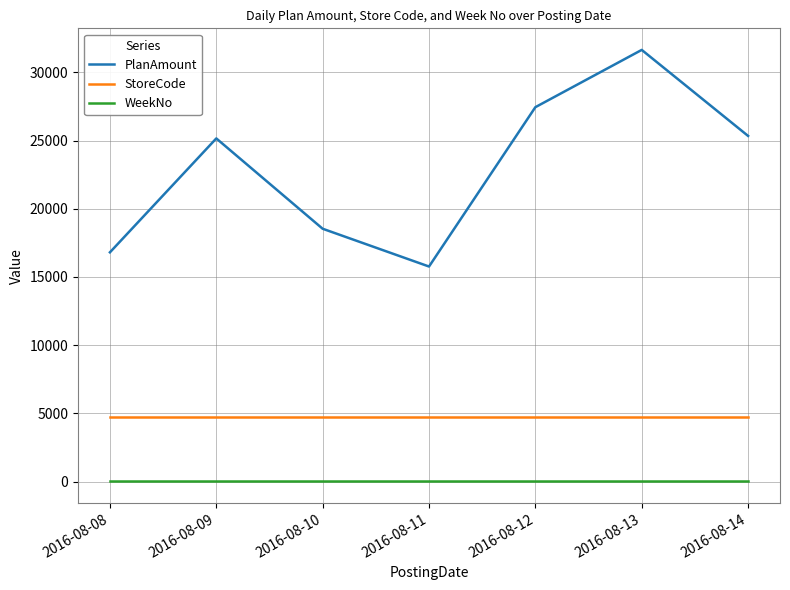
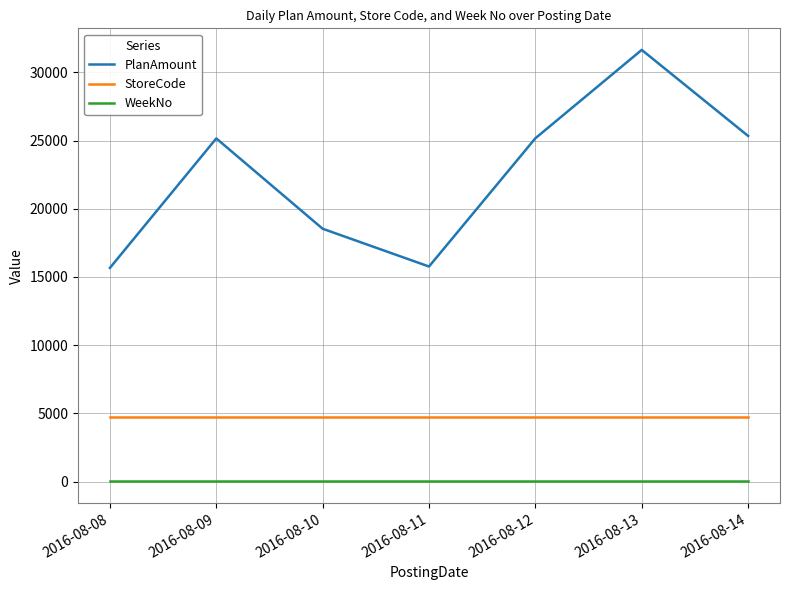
PlanAmount, 2016-08-08: 16800 -> 15700
PlanAmount, 2016-08-12: 27400 -> 25200
